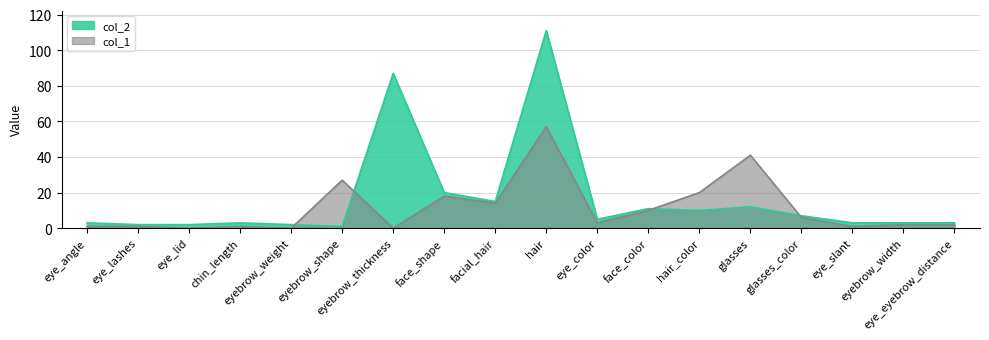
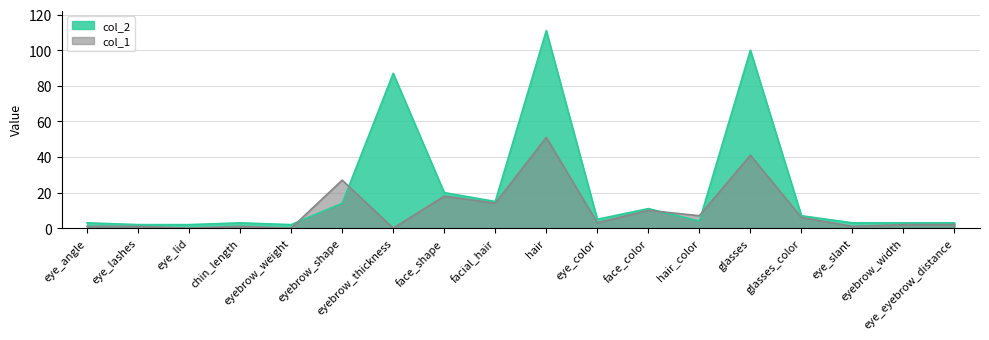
col_2, eyebrow_shape: 1 -> 14
col_1, hair: 57 -> 51
col_2, hair_color: 10 -> 4
col_1, hair_color: 20 -> 7
col_2, glasses: 12 -> 100
